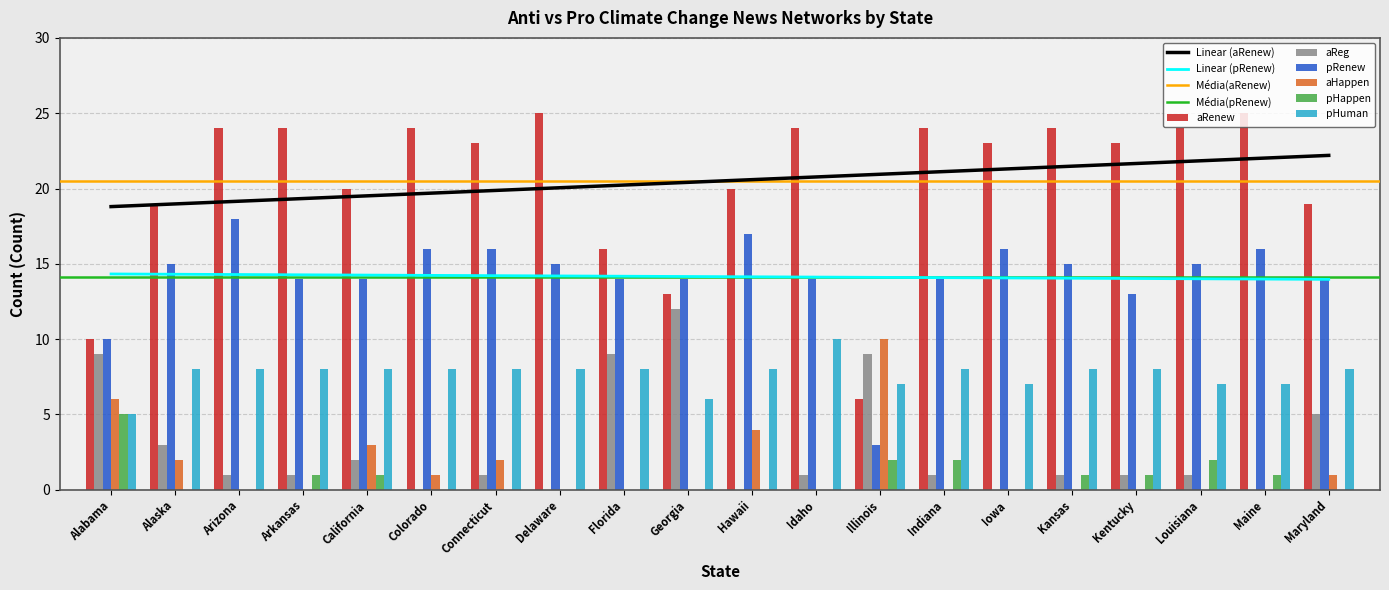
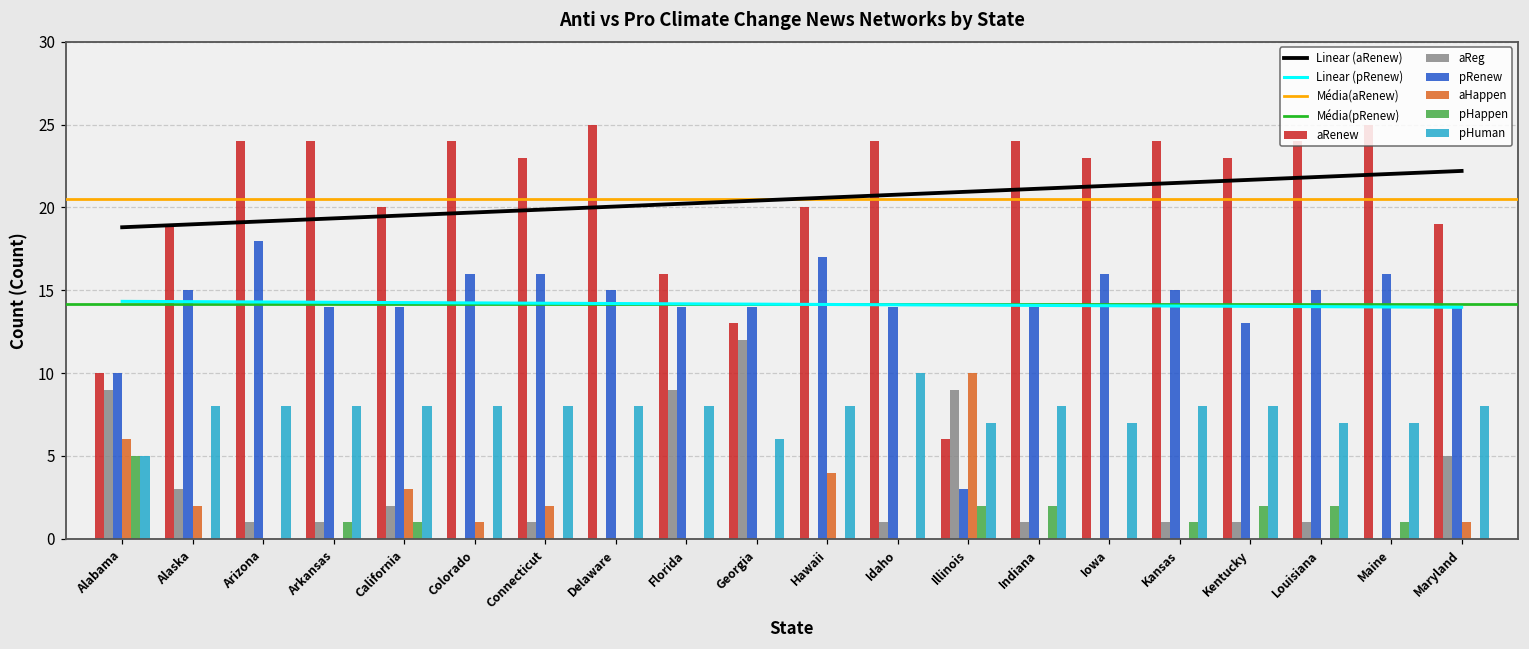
pHappen, Kentucky: 1 -> 2
